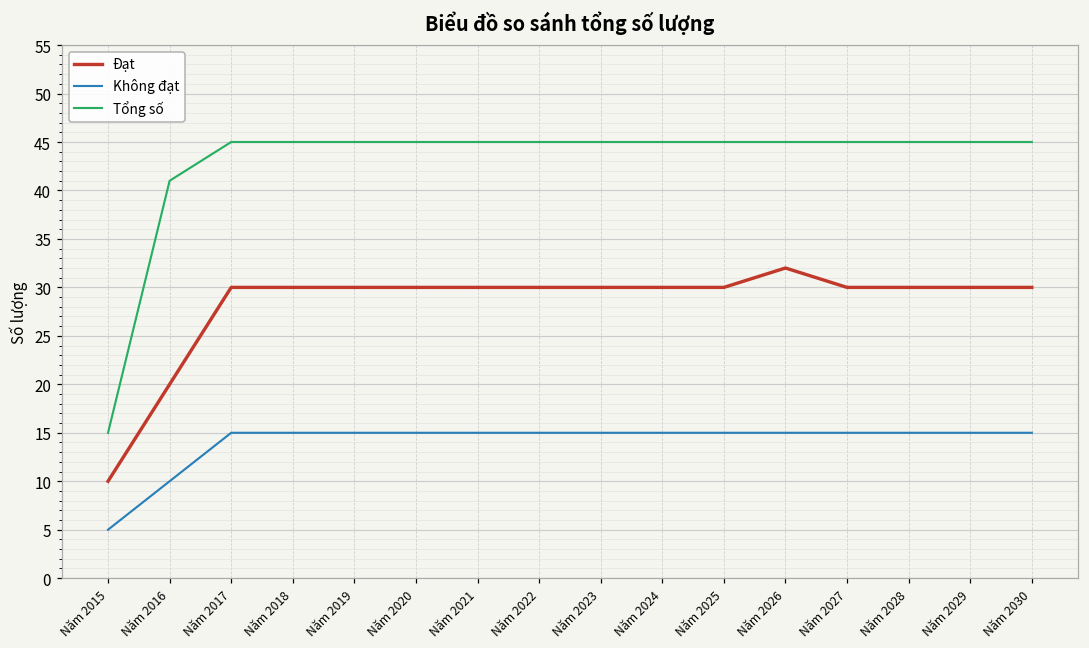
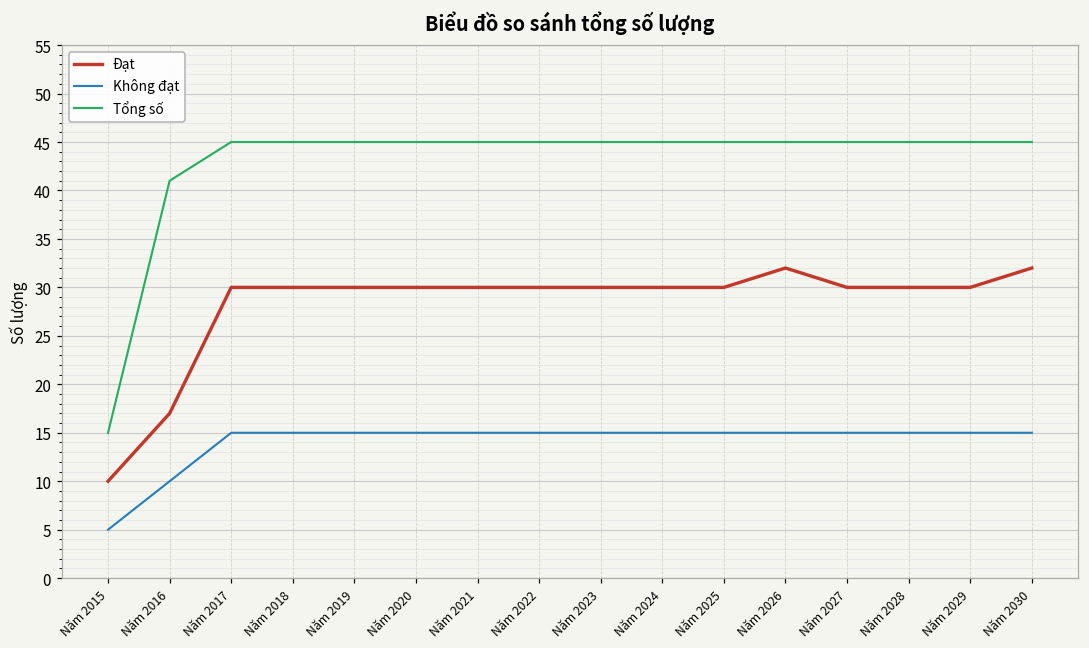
Đạt, Năm 2016: 20 -> 17
Đạt, Năm 2030: 30 -> 32
